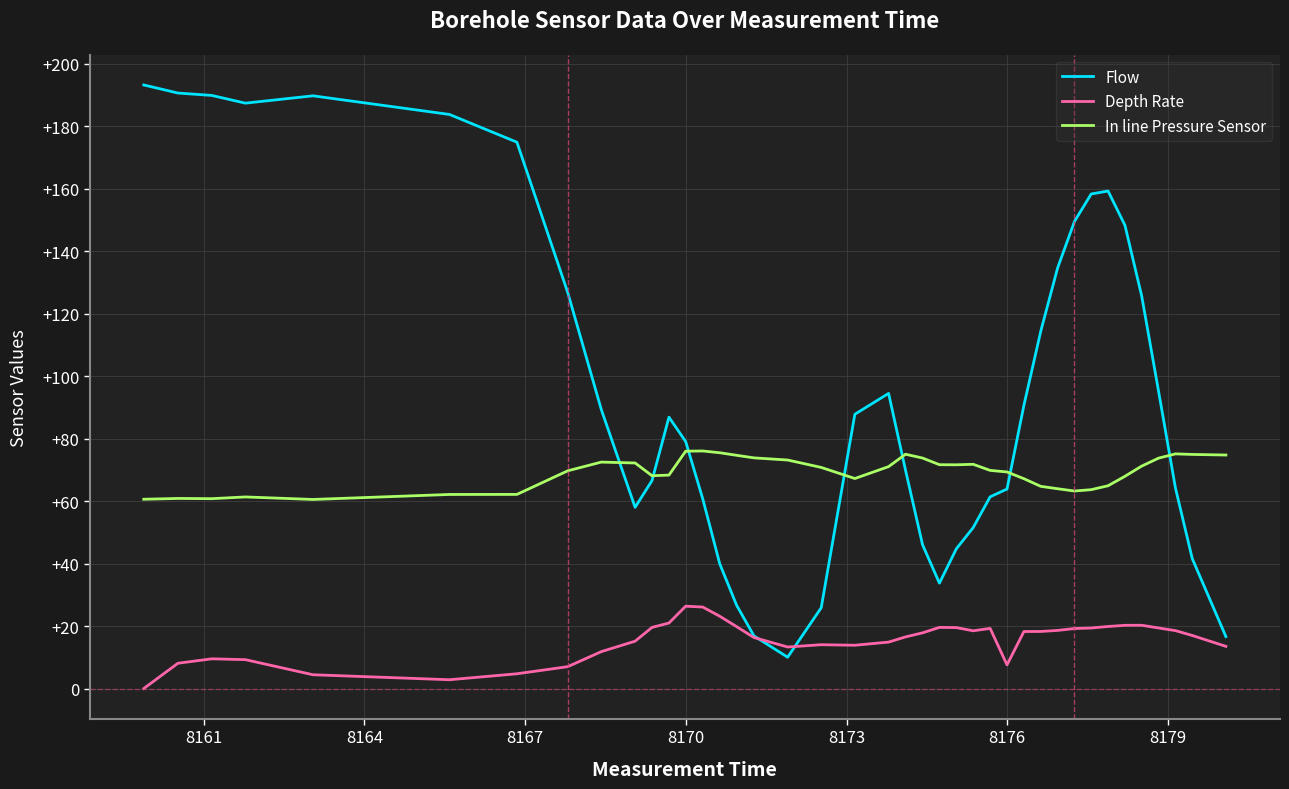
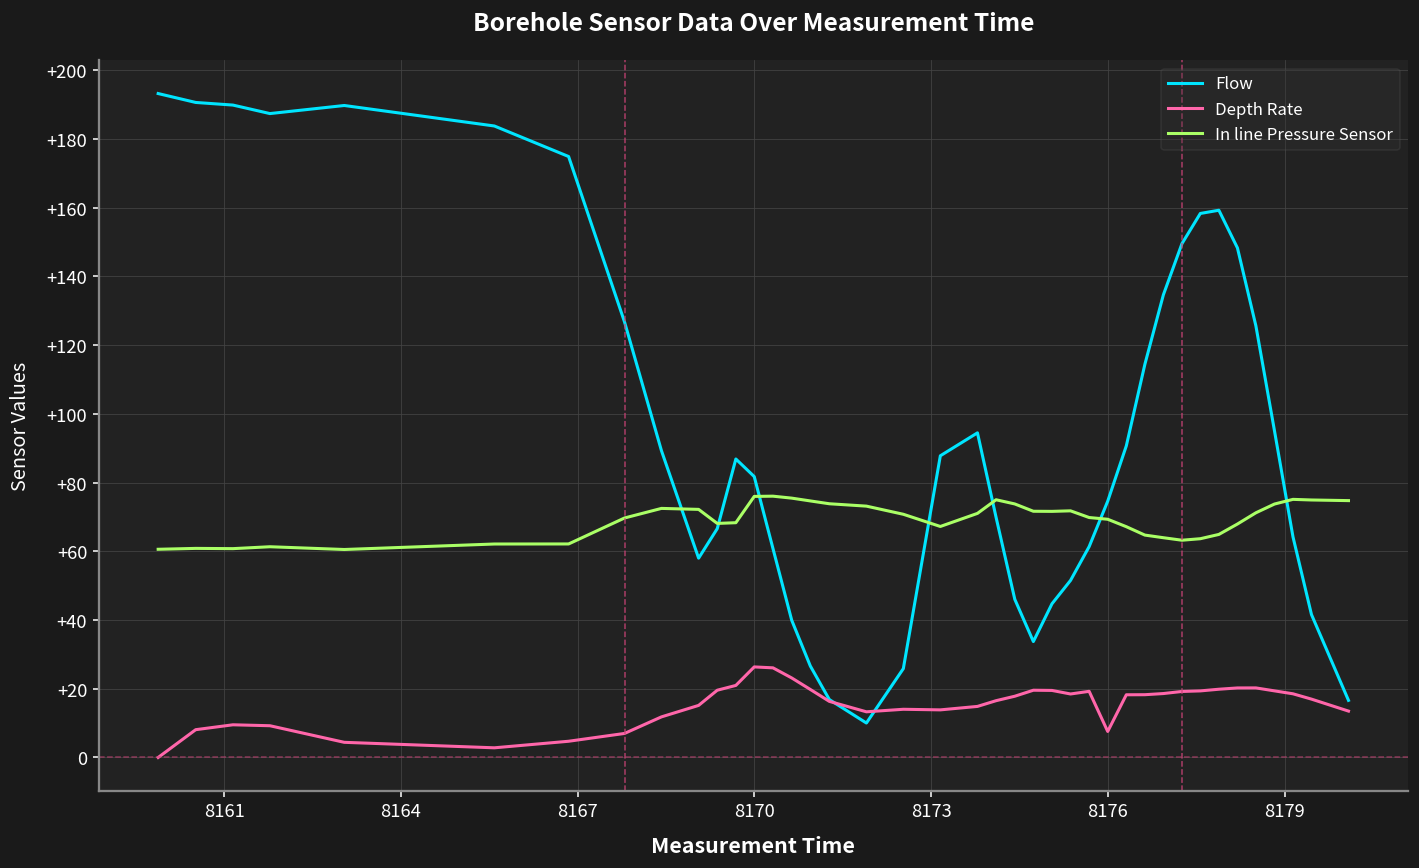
Flow, 8170: +79 -> +82
Flow, 8176: +64 -> +75
